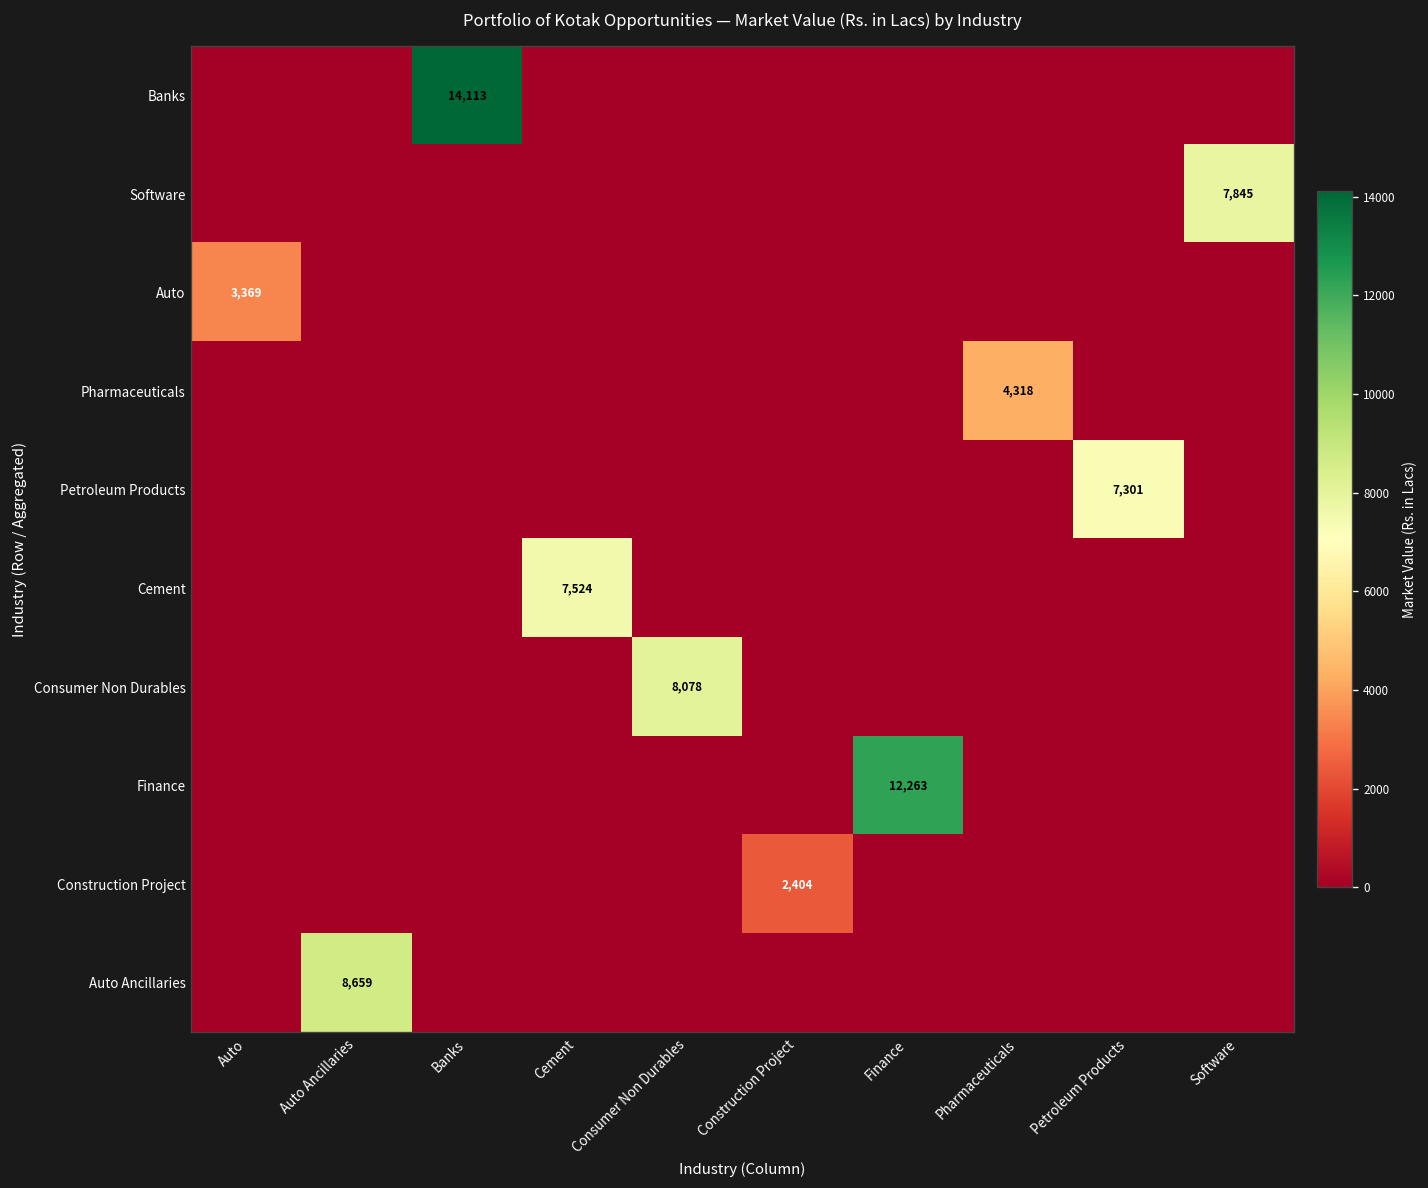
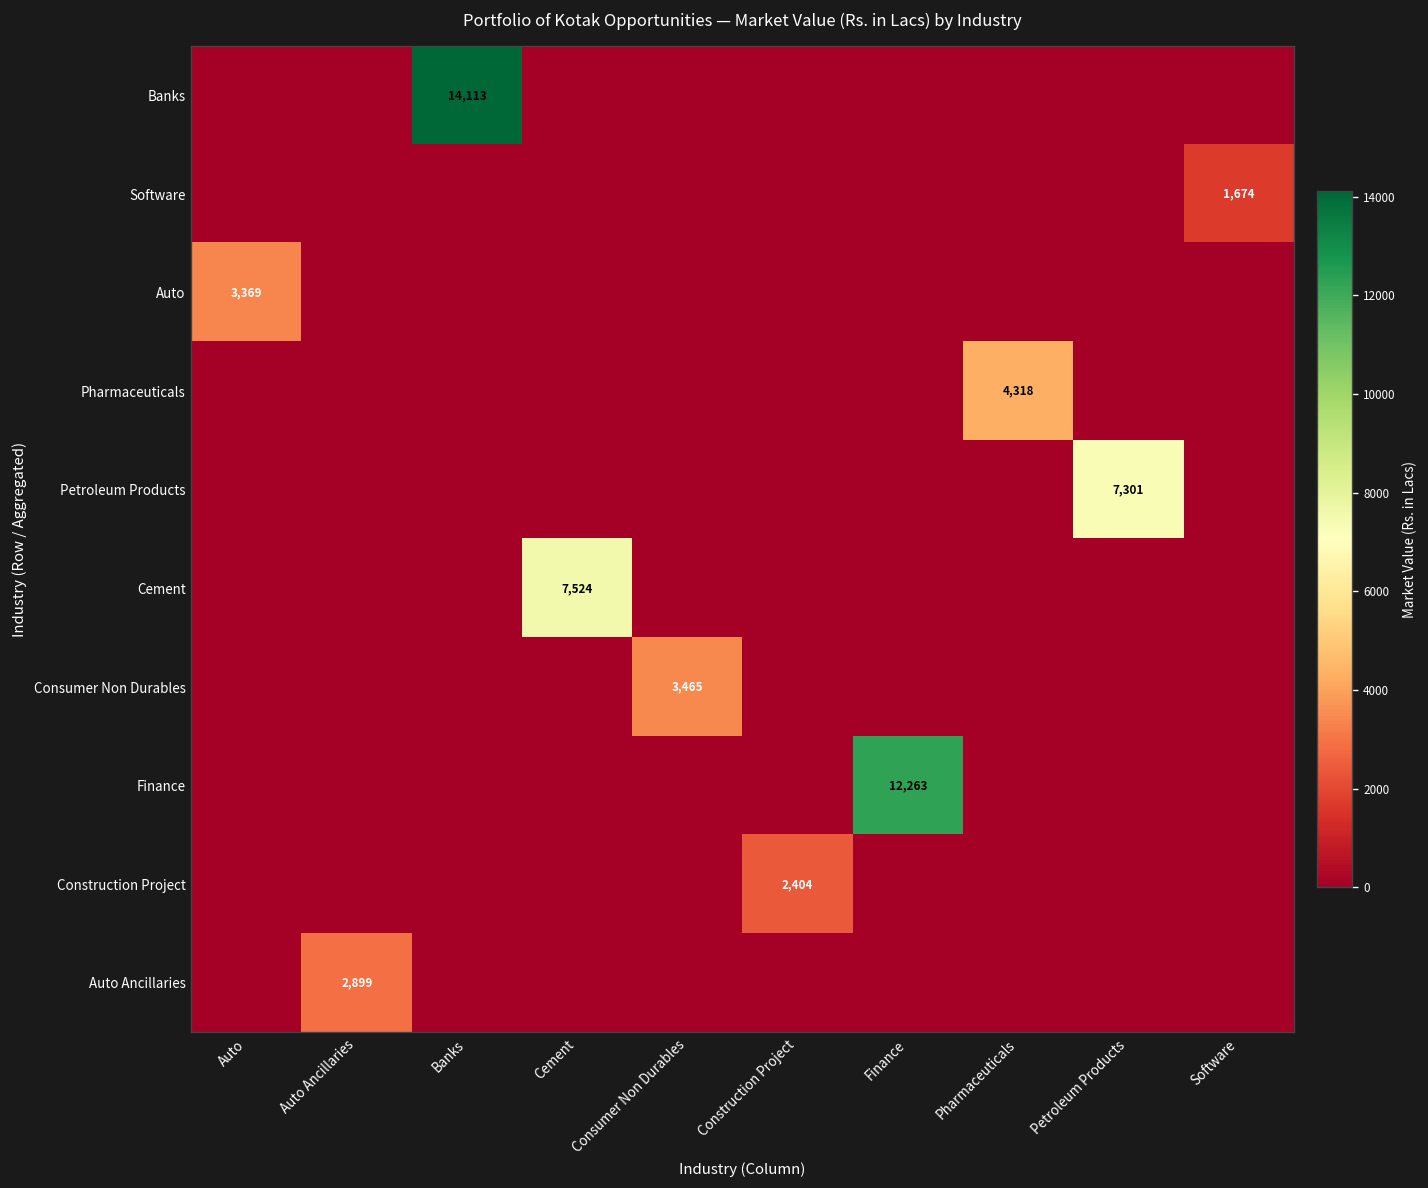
Software, Software: 7,845 -> 1,674
Consumer Non Durables, Consumer Non Durables: 8,078 -> 3,465
Auto Ancillaries, Auto Ancillaries: 8,659 -> 2,899
